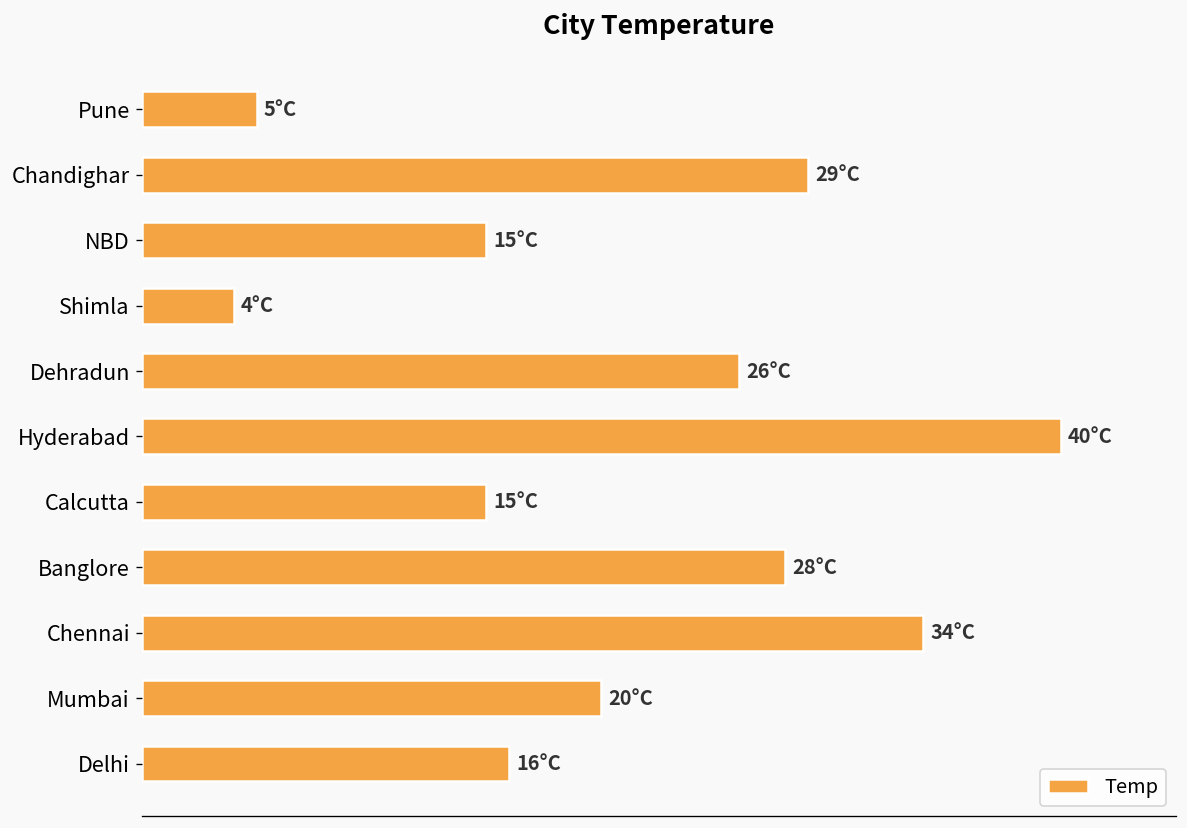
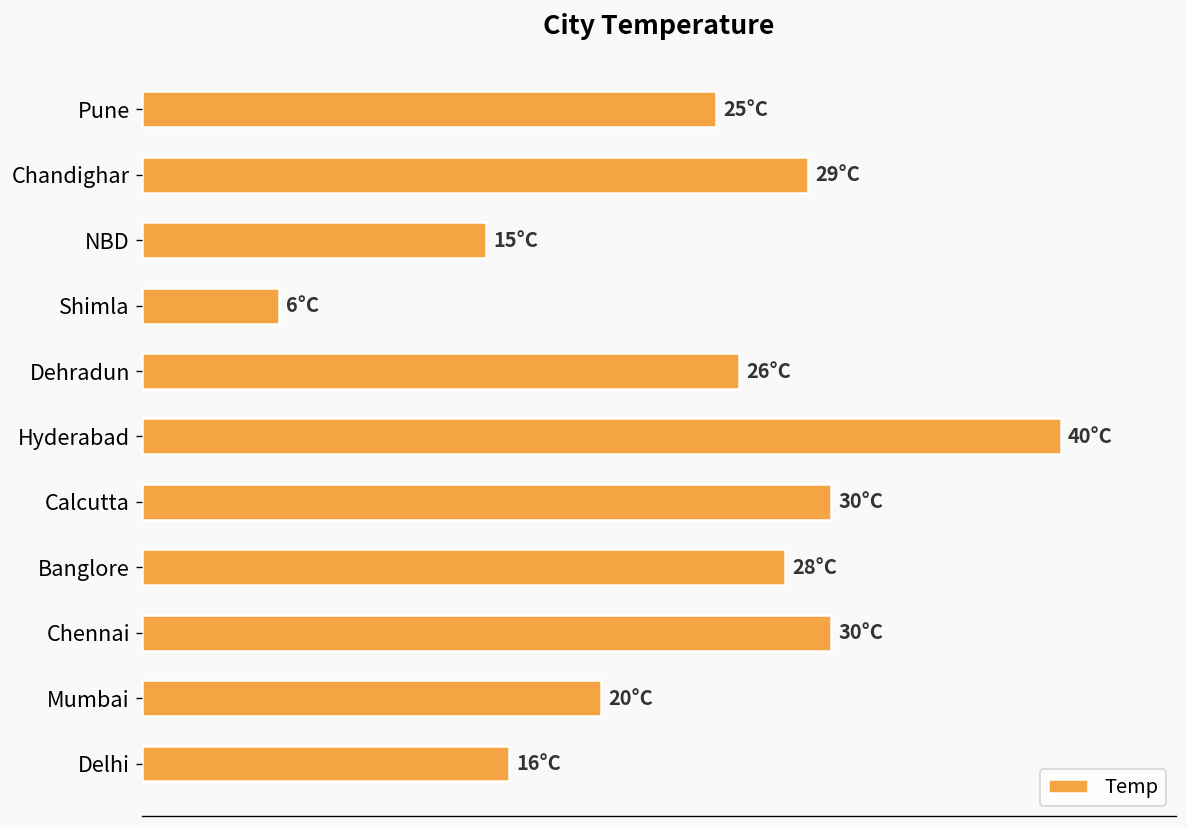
Pune: 5°C -> 25°C
Shimla: 4°C -> 6°C
Calcutta: 15°C -> 30°C
Chennai: 34°C -> 30°C
